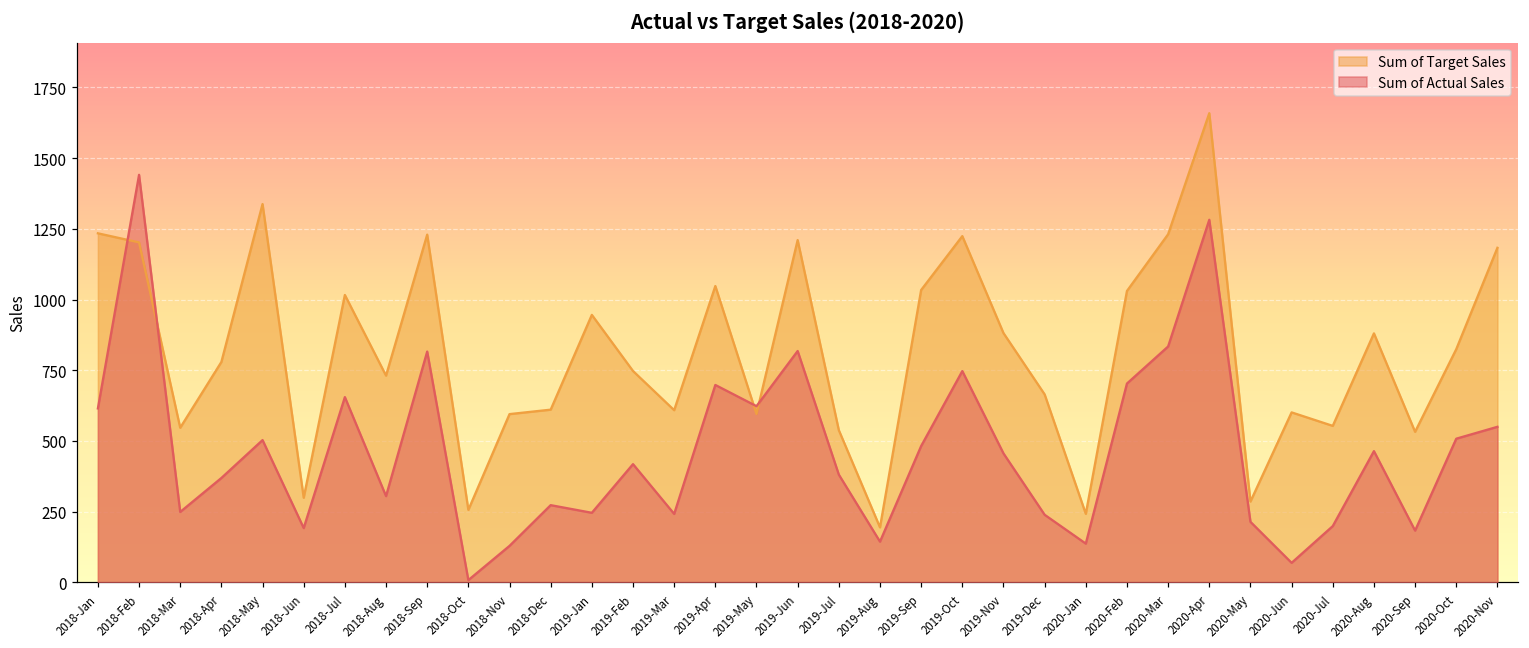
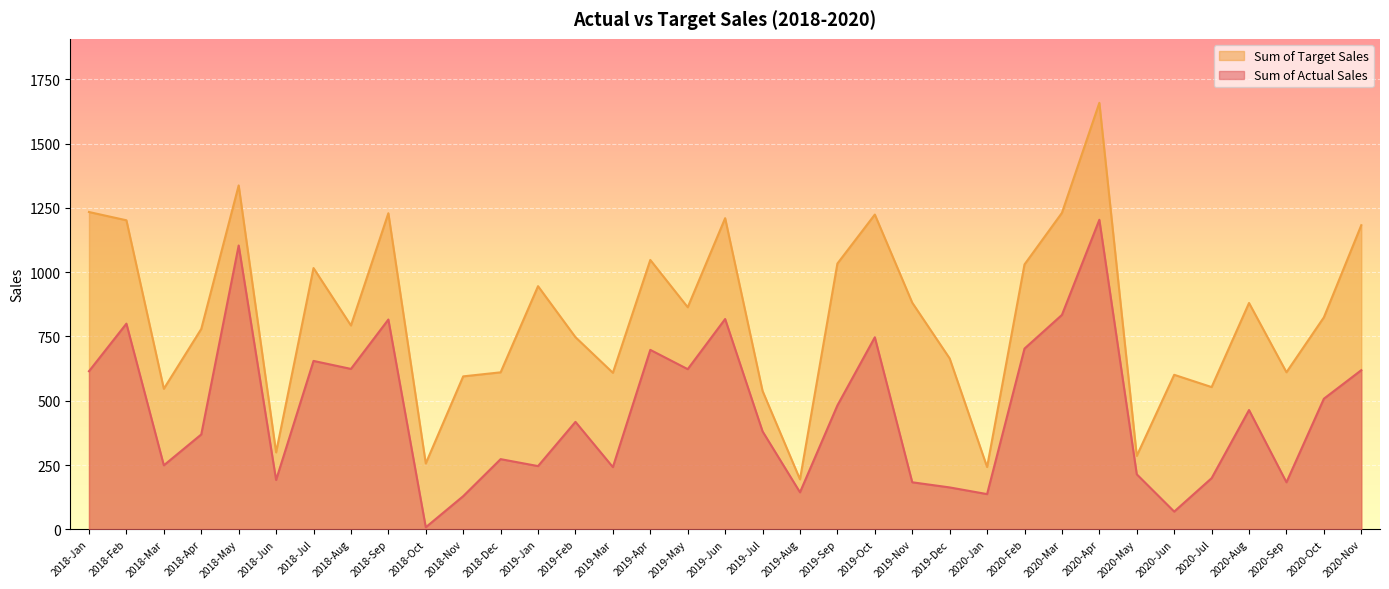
Sum of Actual Sales, 2018-Feb: 1440 -> 800
Sum of Actual Sales, 2018-May: 500 -> 1100
Sum of Target Sales, 2018-Aug: 730 -> 790
Sum of Actual Sales, 2018-Aug: 310 -> 620
Sum of Target Sales, 2019-May: 600 -> 860
Sum of Actual Sales, 2019-Nov: 460 -> 180
Sum of Actual Sales, 2019-Dec: 240 -> 160
Sum of Actual Sales, 2020-Apr: 1280 -> 1200
Sum of Target Sales, 2020-Sep: 530 -> 610
Sum of Actual Sales, 2020-Nov: 550 -> 620
